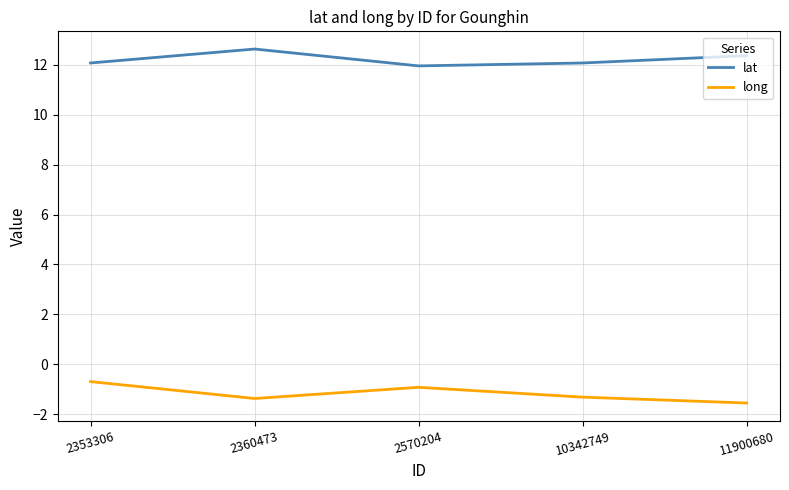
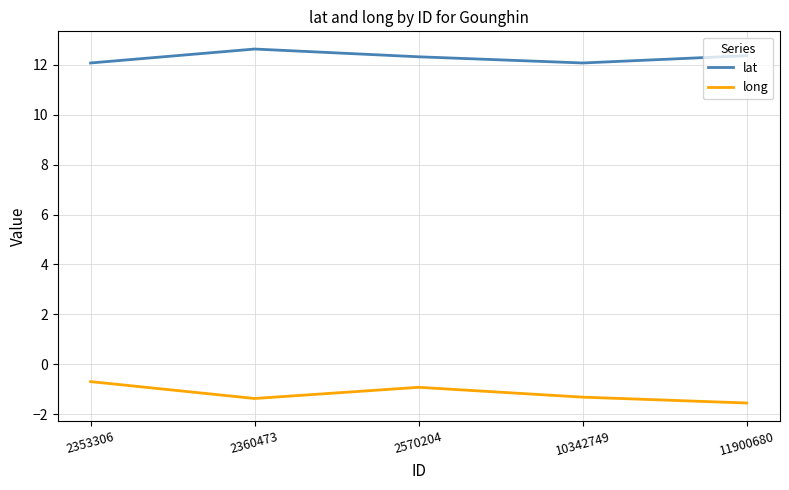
lat, 2570204: 11.9 -> 12.3
